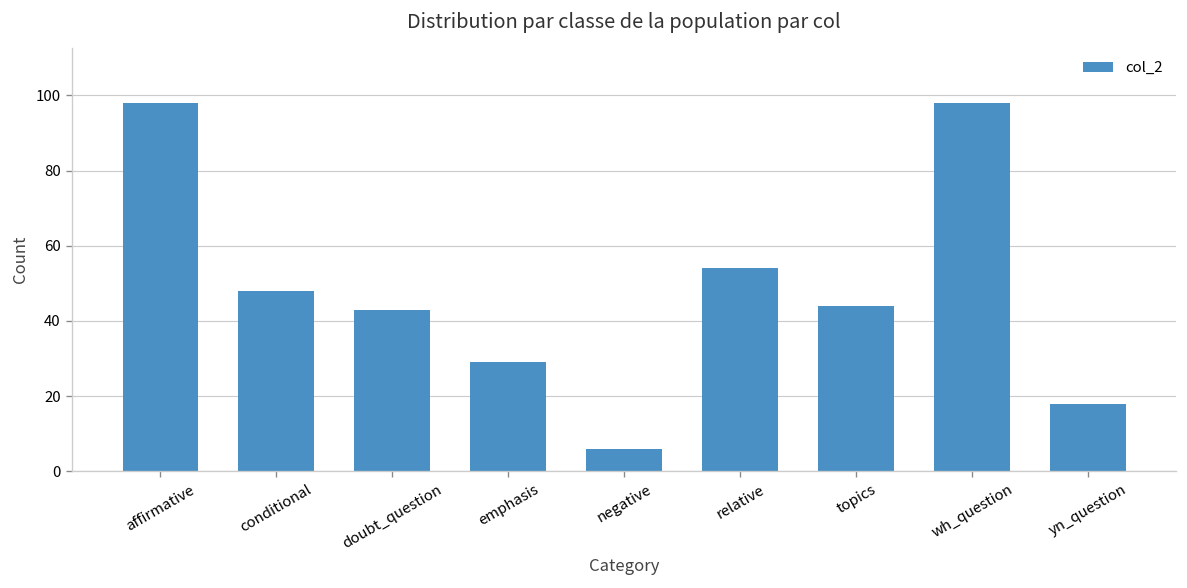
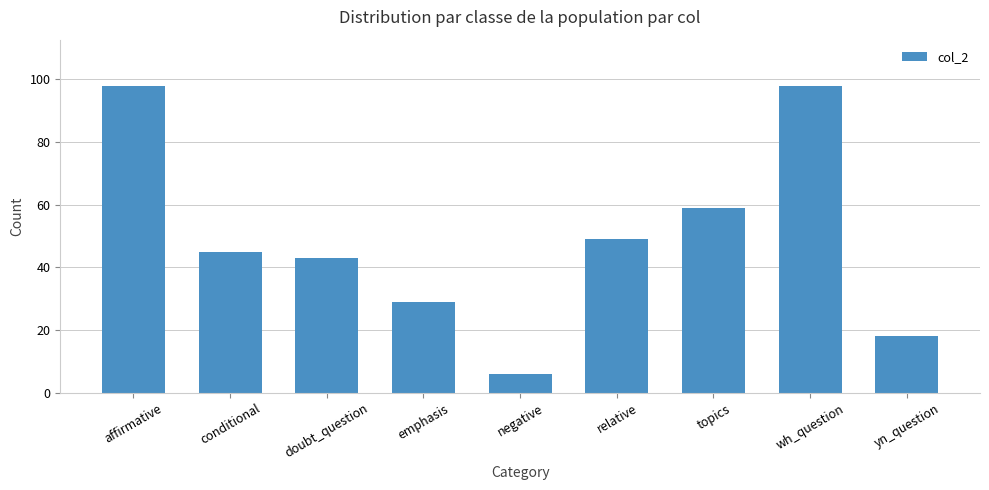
conditional: 48 -> 45
relative: 54 -> 49
topics: 44 -> 59
